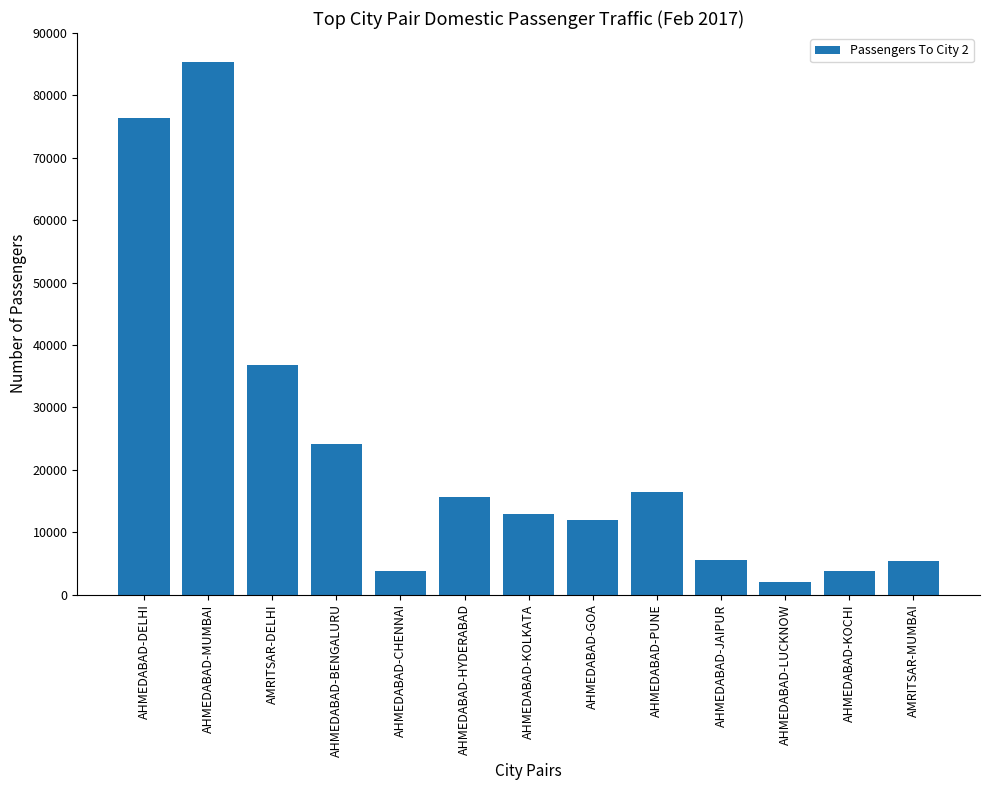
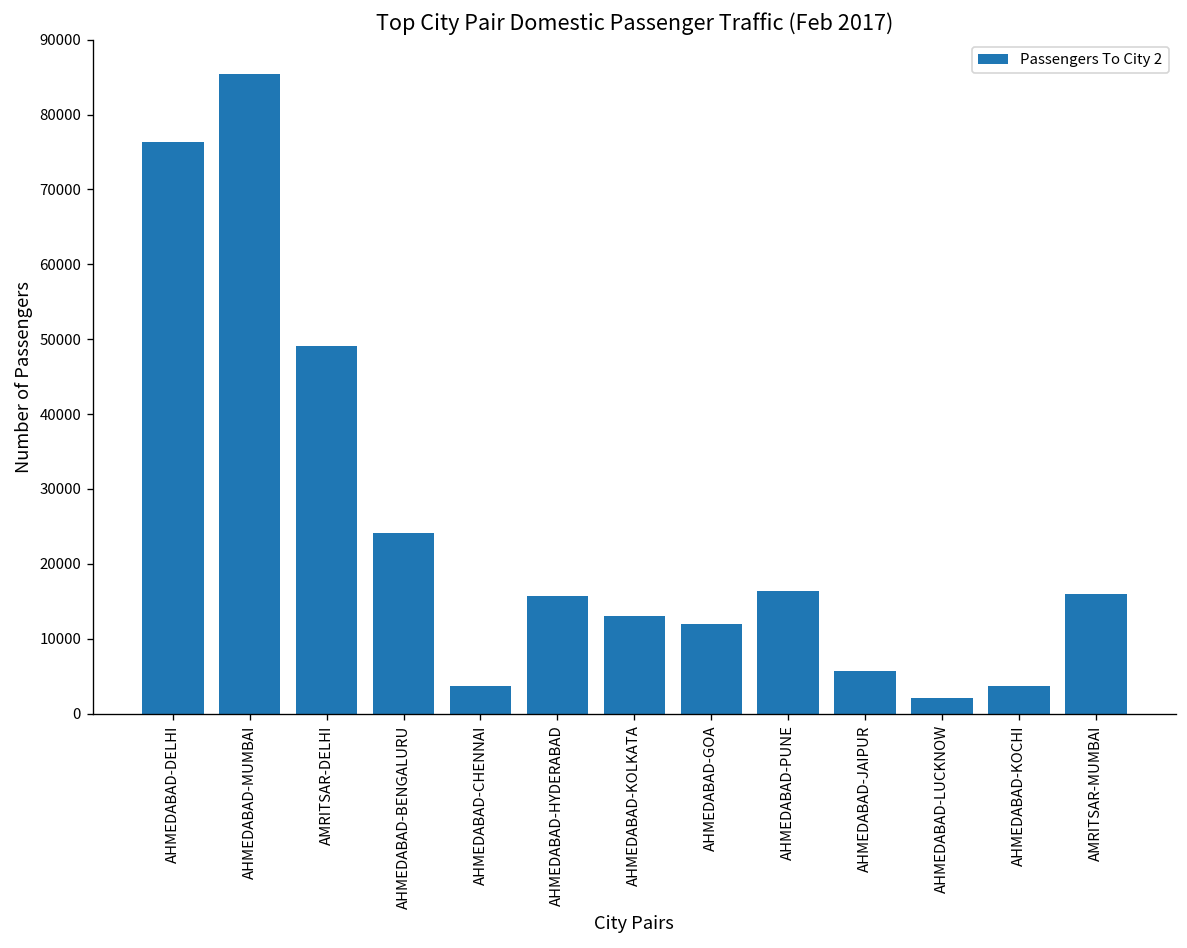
AMRITSAR-DELHI: 37000 -> 49000
AMRITSAR-MUMBAI: 5000 -> 16000
